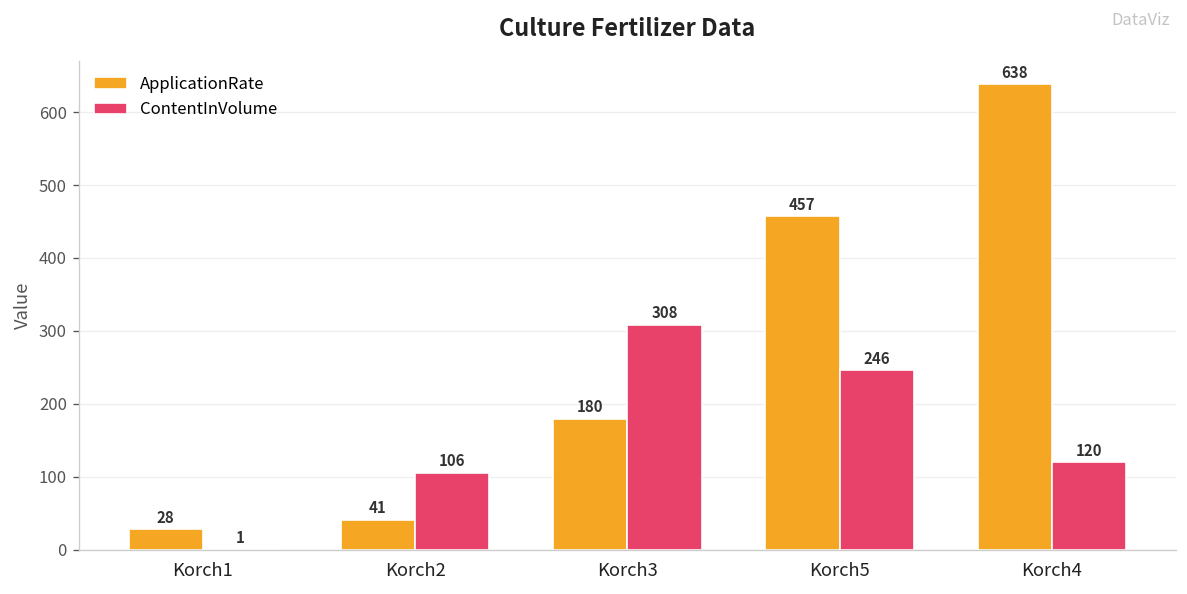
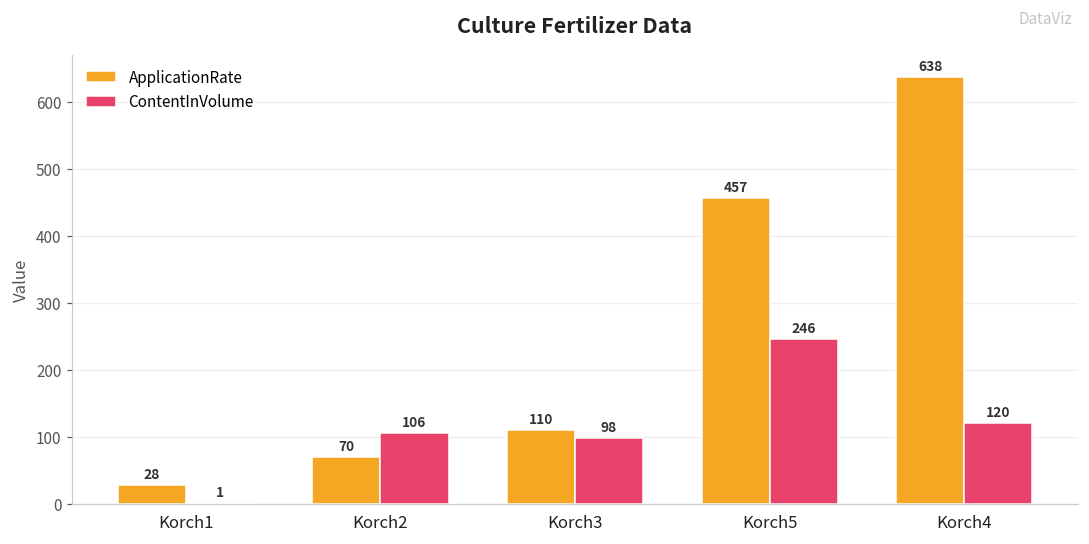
ApplicationRate, Korch2: 41 -> 70
ApplicationRate, Korch3: 180 -> 110
ContentInVolume, Korch3: 308 -> 98
